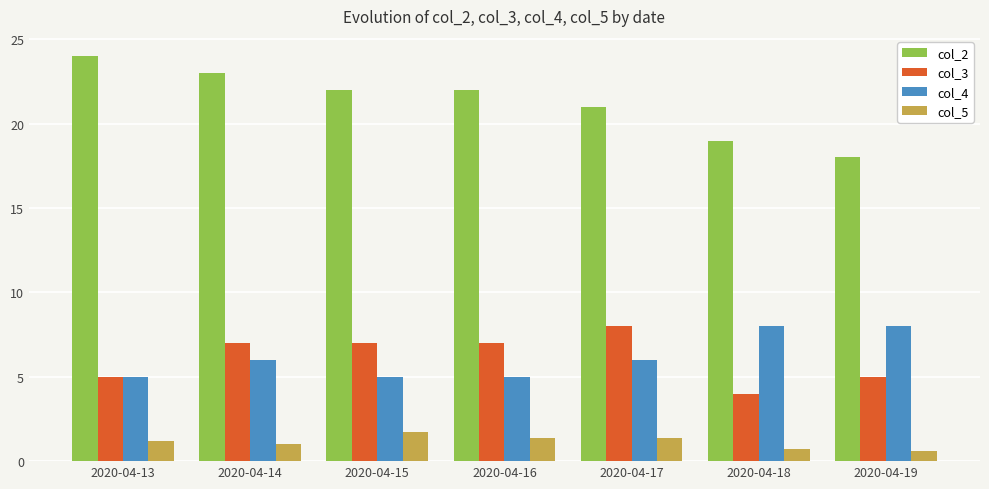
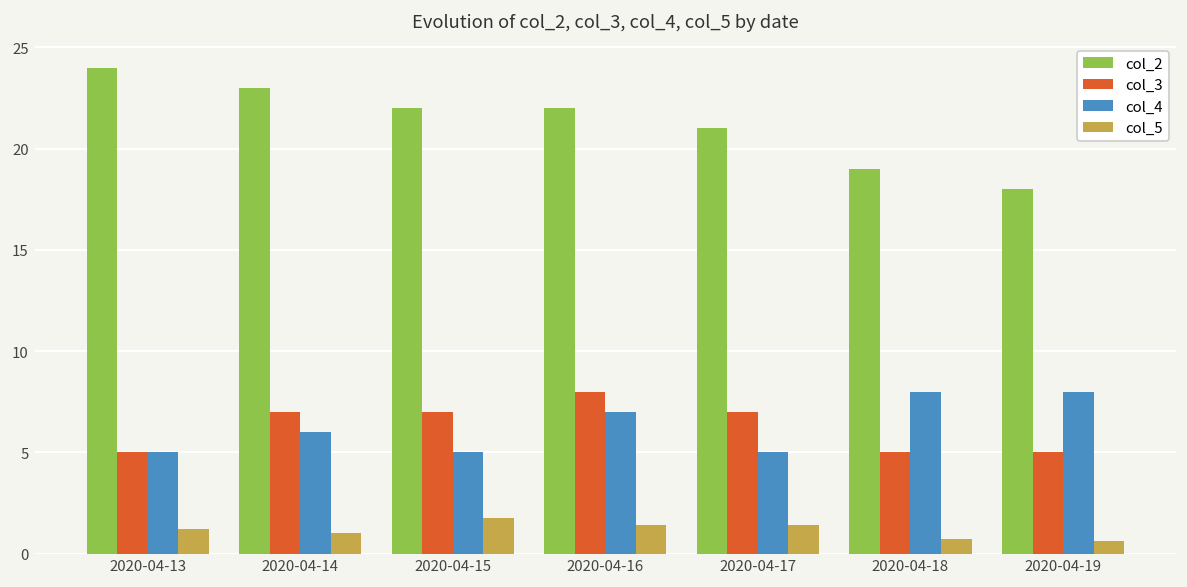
col_3, 2020-04-16: 7 -> 8
col_4, 2020-04-16: 5 -> 7
col_3, 2020-04-17: 8 -> 7
col_4, 2020-04-17: 6 -> 5
col_3, 2020-04-18: 4 -> 5
